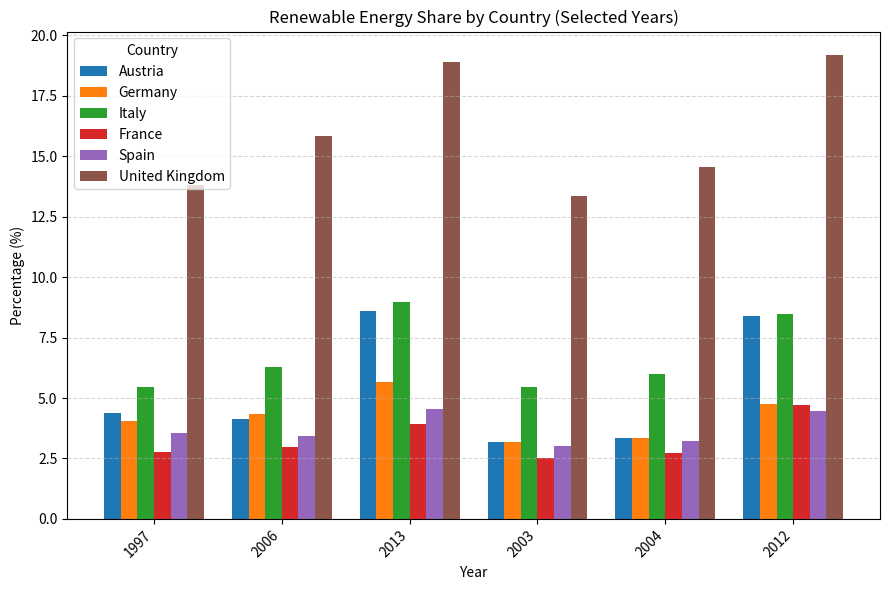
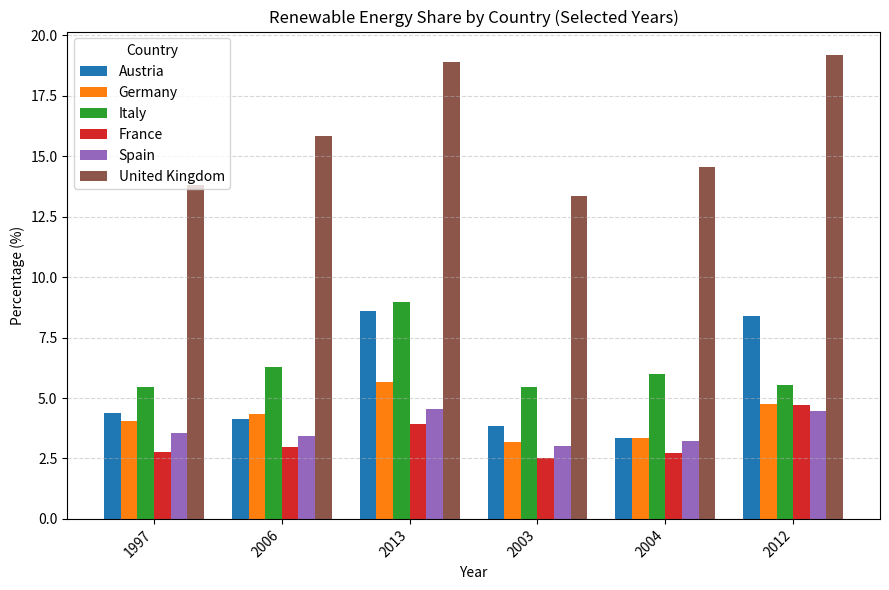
Austria, 2003: 3.2 -> 3.8
Italy, 2012: 8.5 -> 5.5
